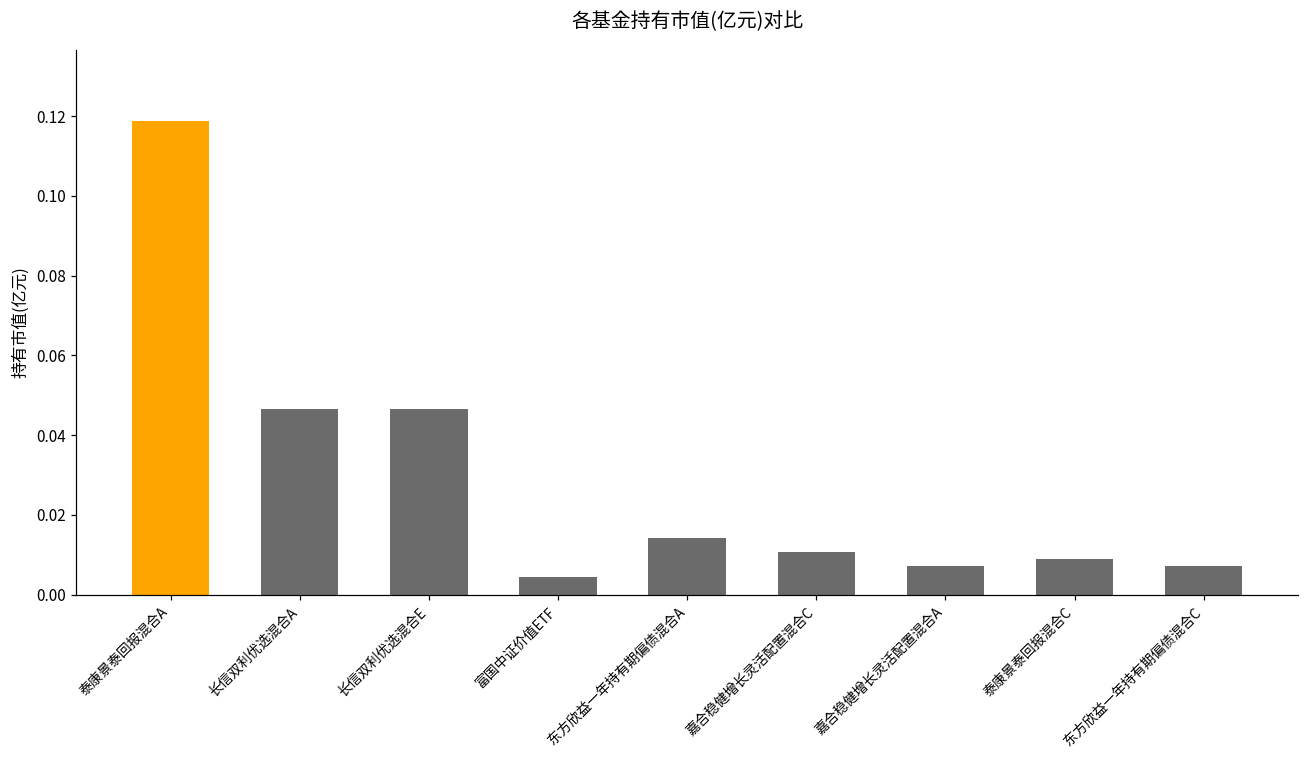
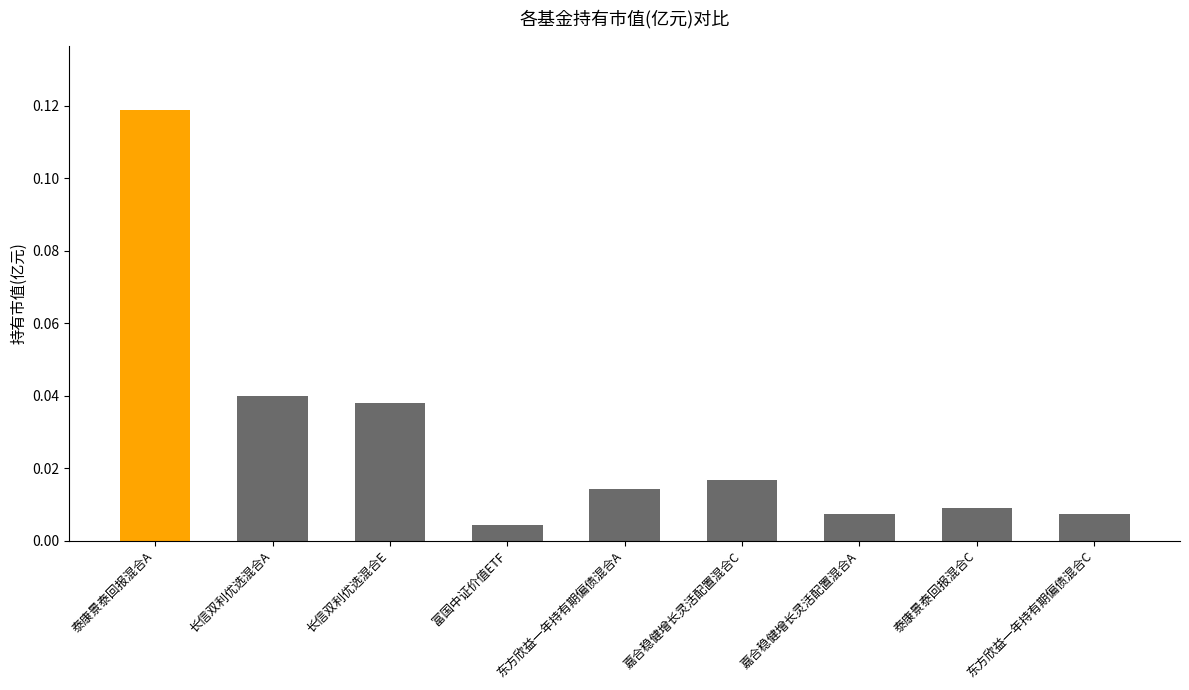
长信双利优选混合A: 0.047 -> 0.040
长信双利优选混合E: 0.047 -> 0.038
嘉合稳健增长灵活配置混合C: 0.011 -> 0.017
